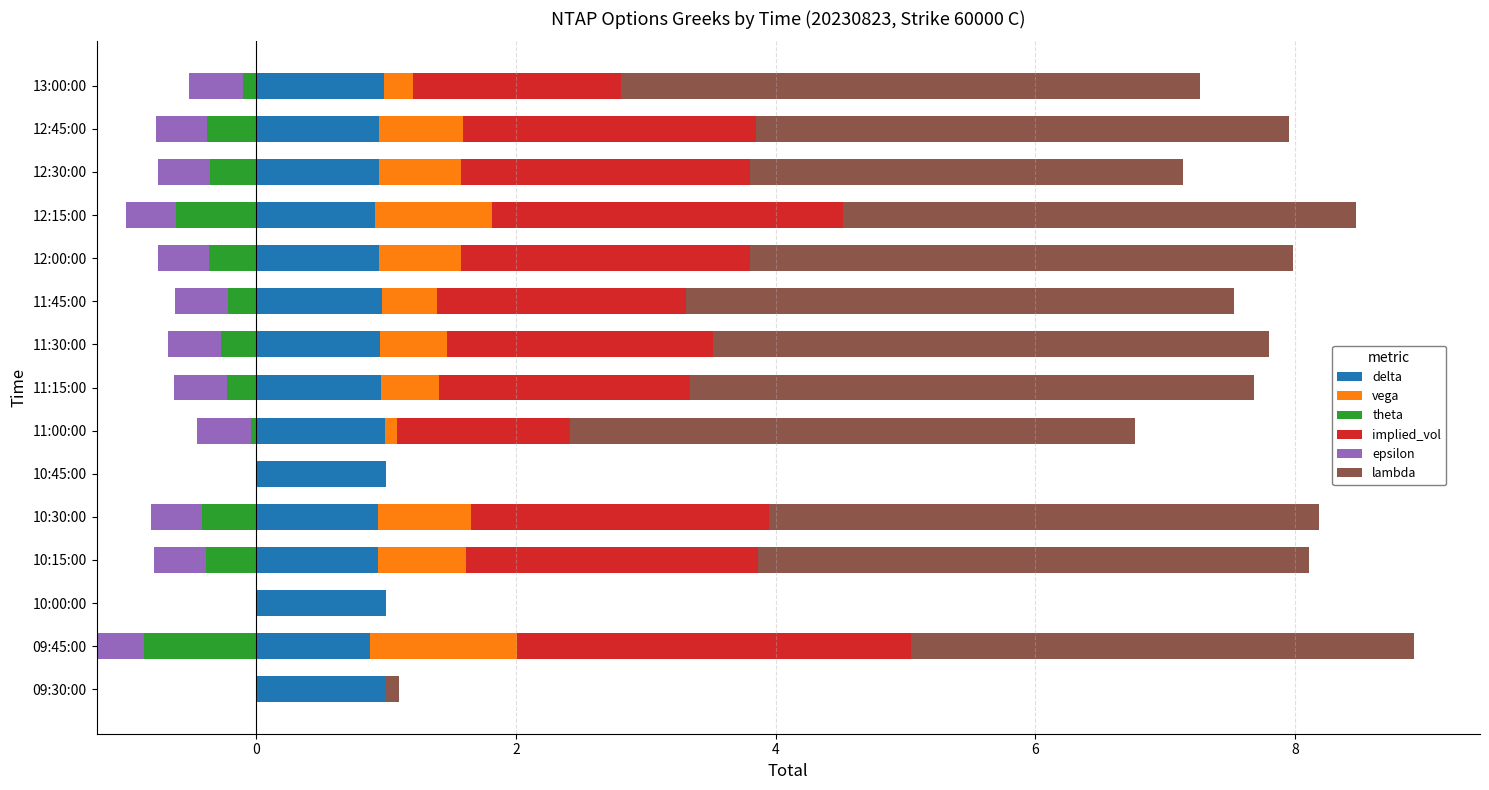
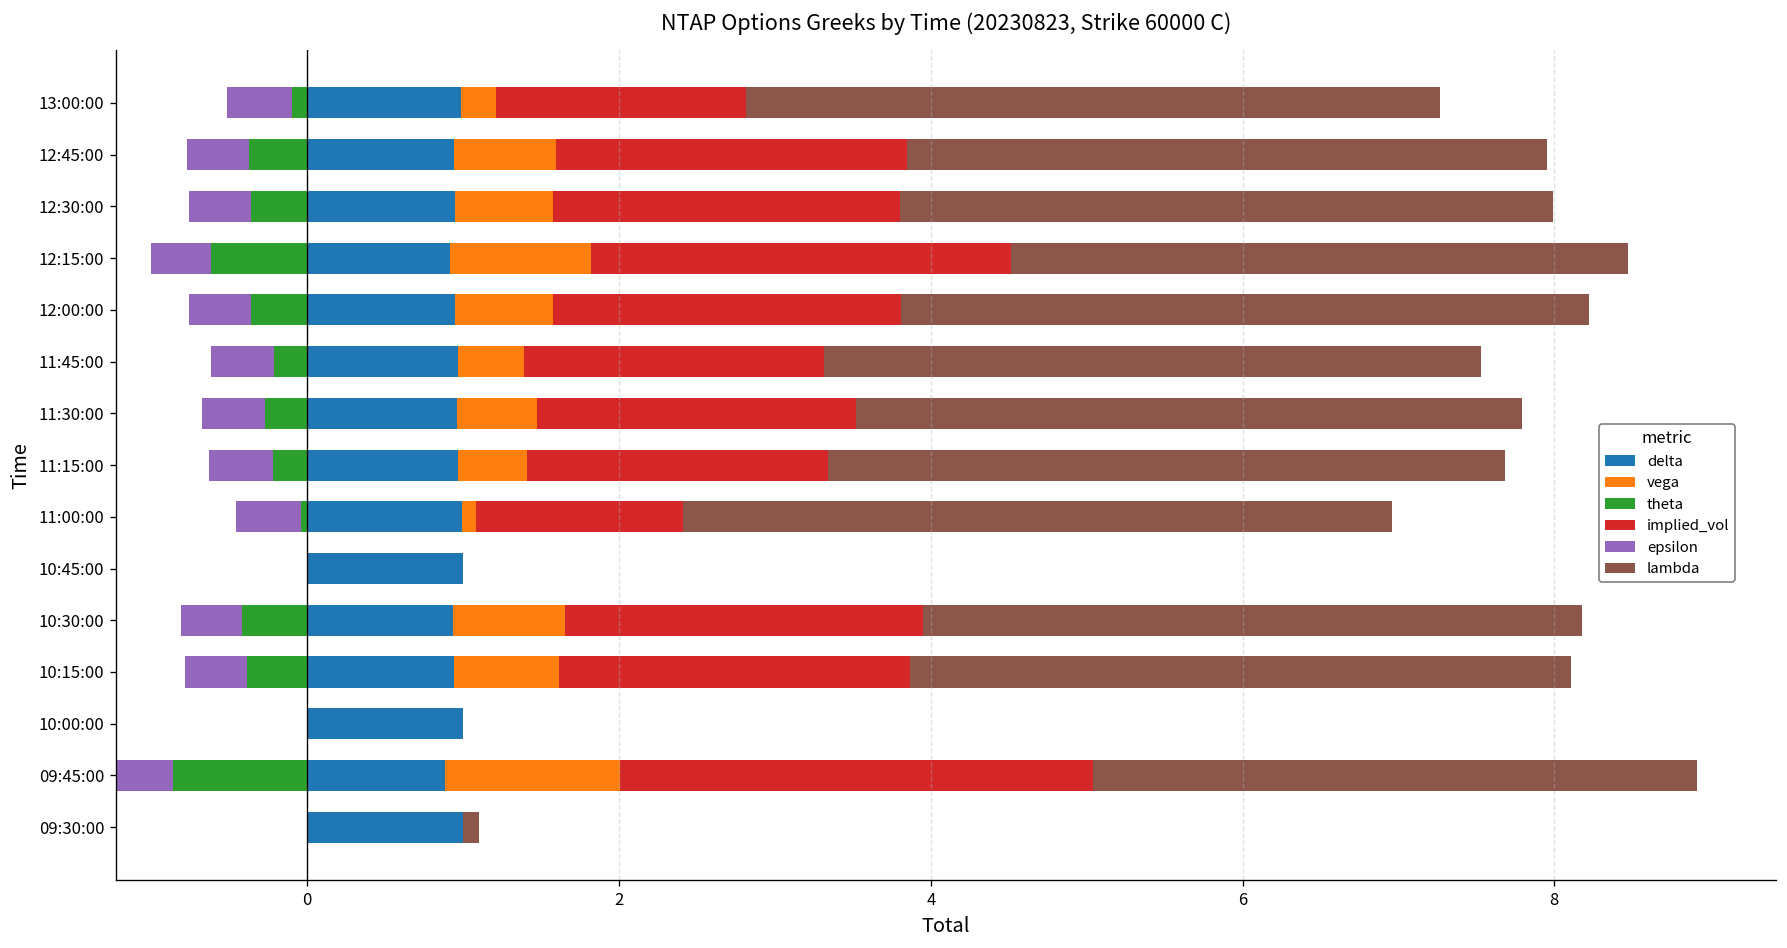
lambda, 12:30:00: 3.34 -> 4.19
lambda, 12:00:00: 4.18 -> 4.41
lambda, 11:00:00: 4.36 -> 4.55
